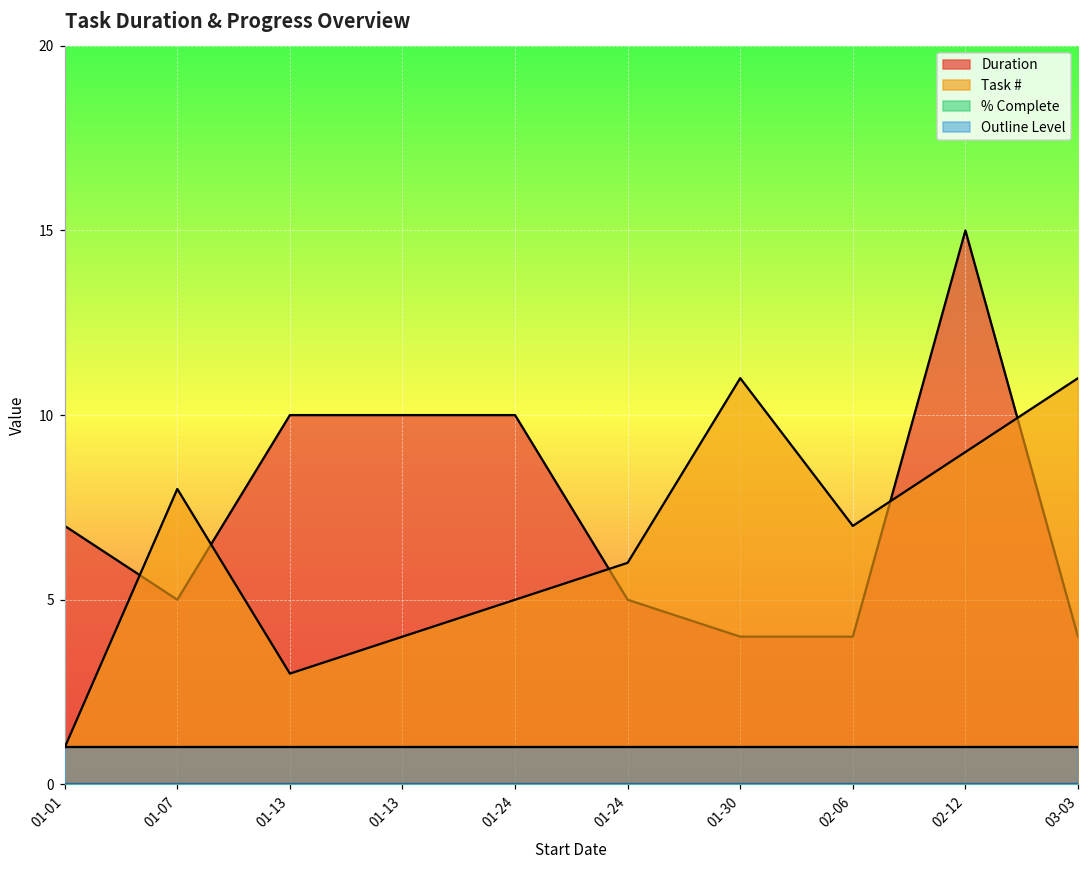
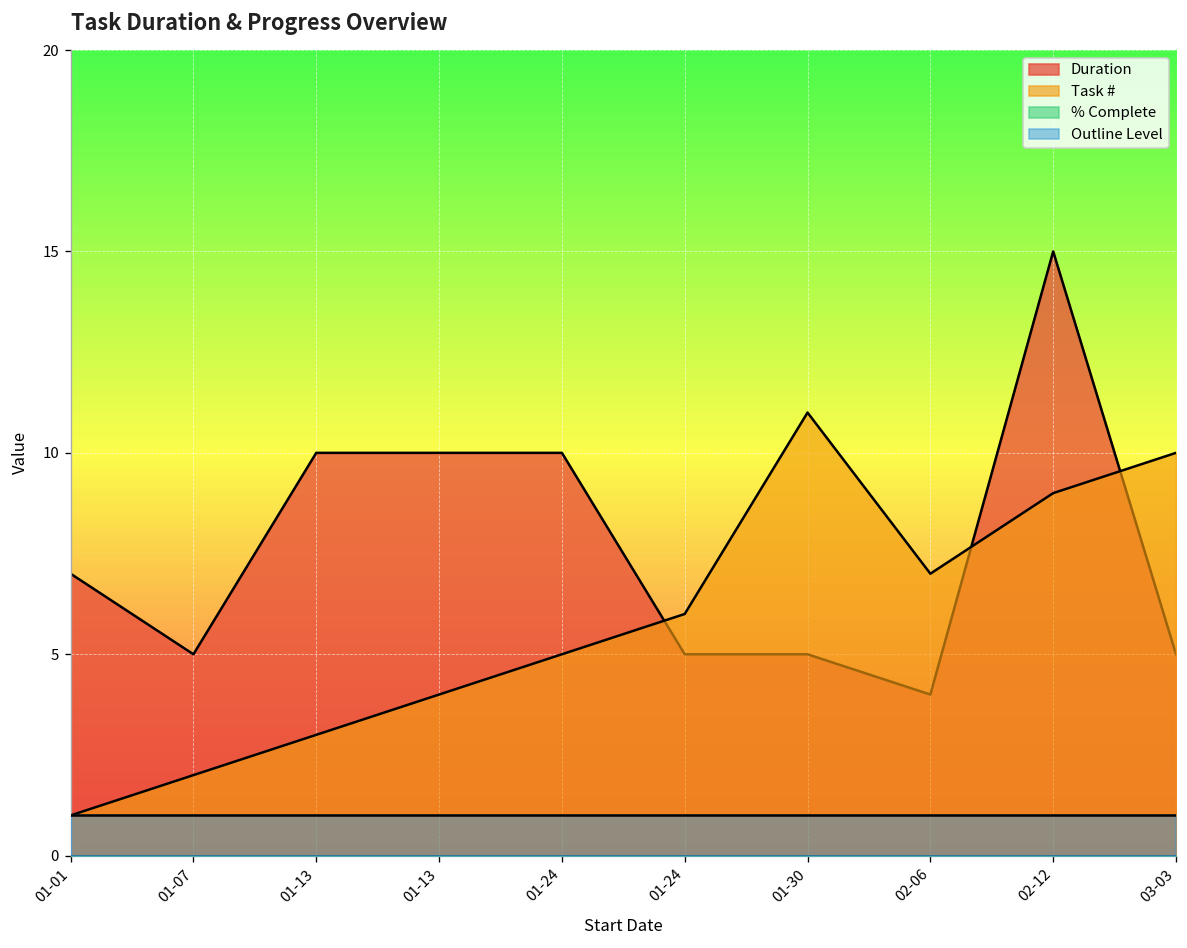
Task #, 01-07: 8 -> 2
Duration, 01-30: 4 -> 5
Duration, 03-03: 4 -> 5
Task #, 03-03: 11 -> 10
